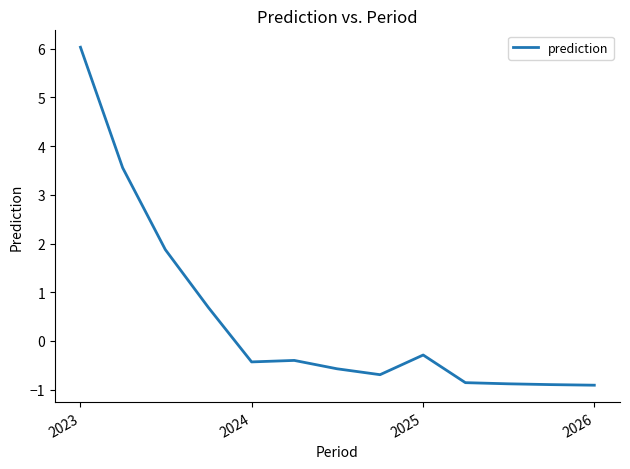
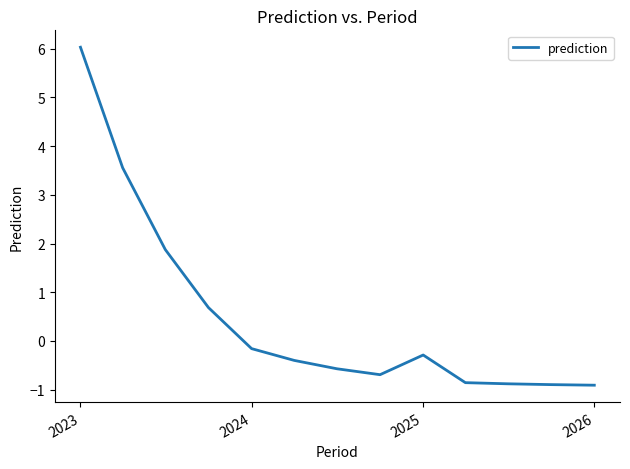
2024: -0.4 -> -0.2
